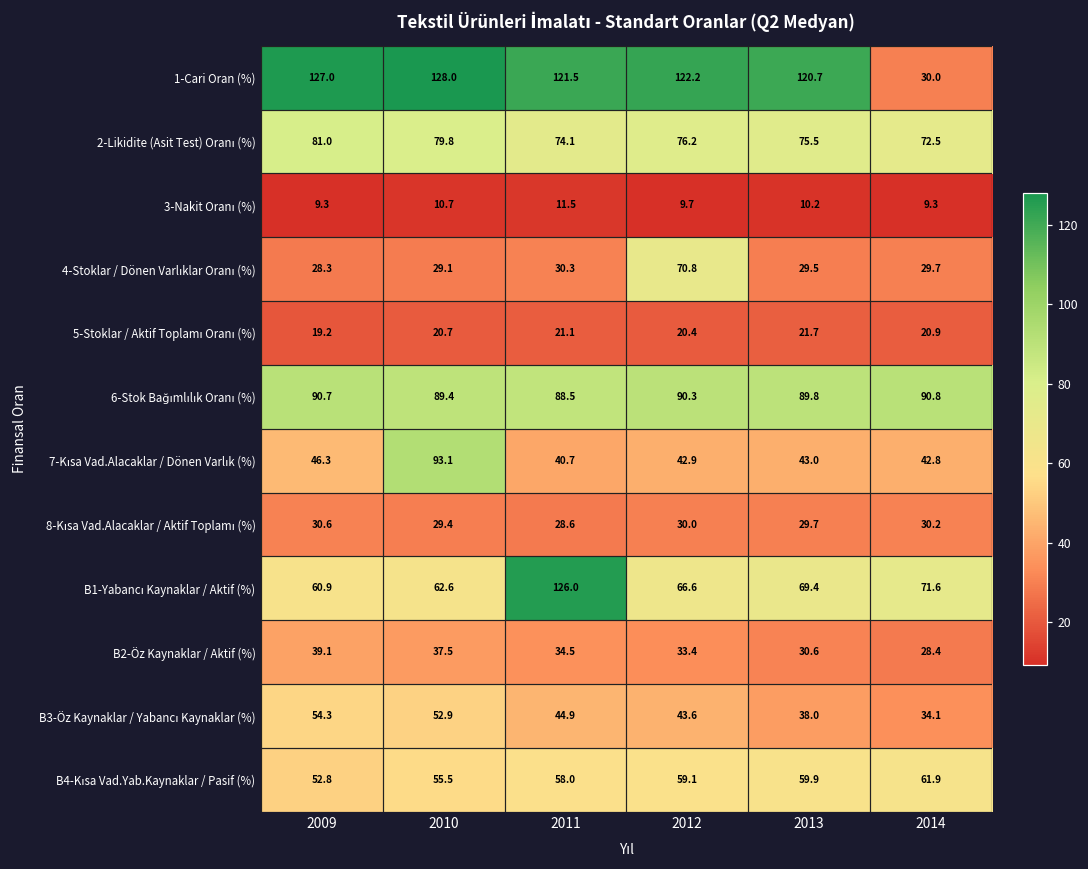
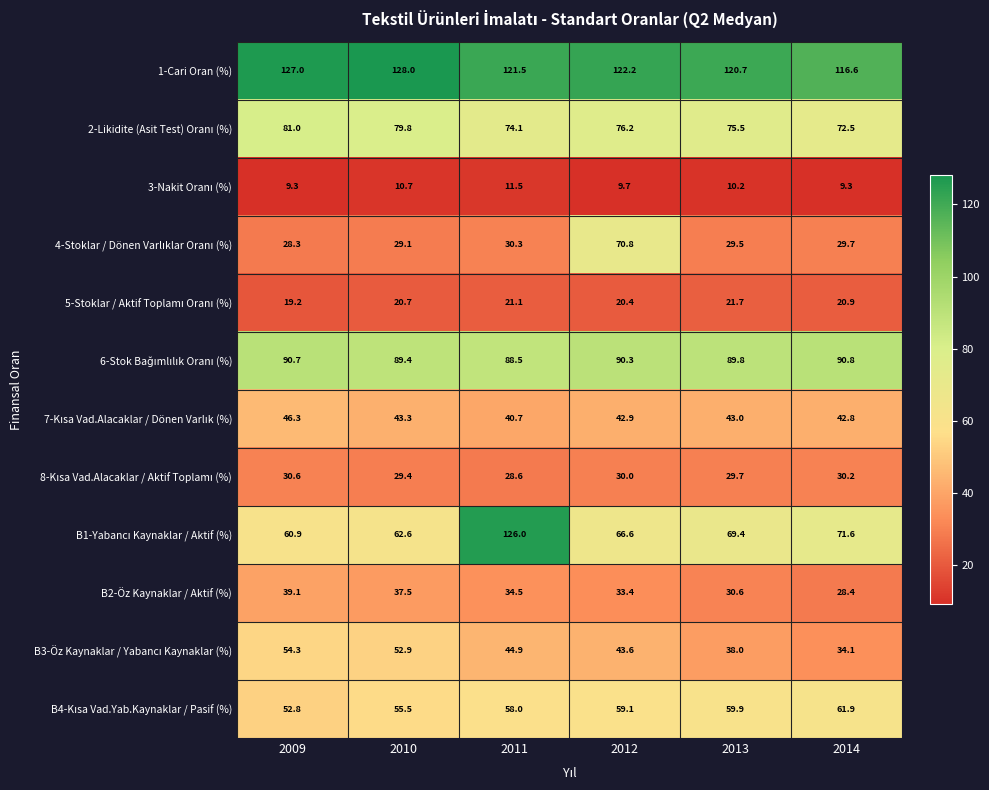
1-Cari Oran (%), 2014: 30.0 -> 116.6
7-Kısa Vad.Alacaklar / Dönen Varlık (%), 2010: 93.1 -> 43.3
